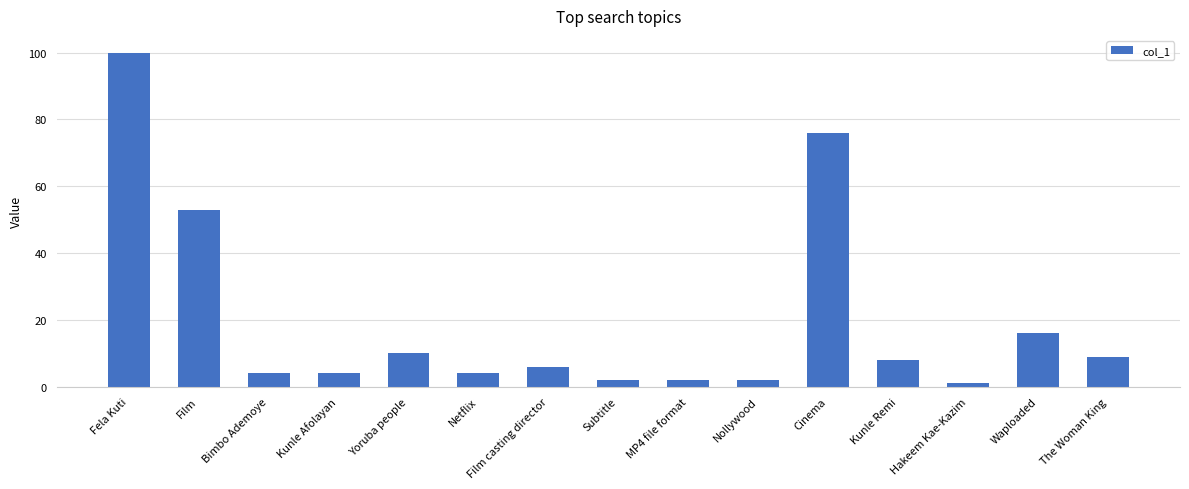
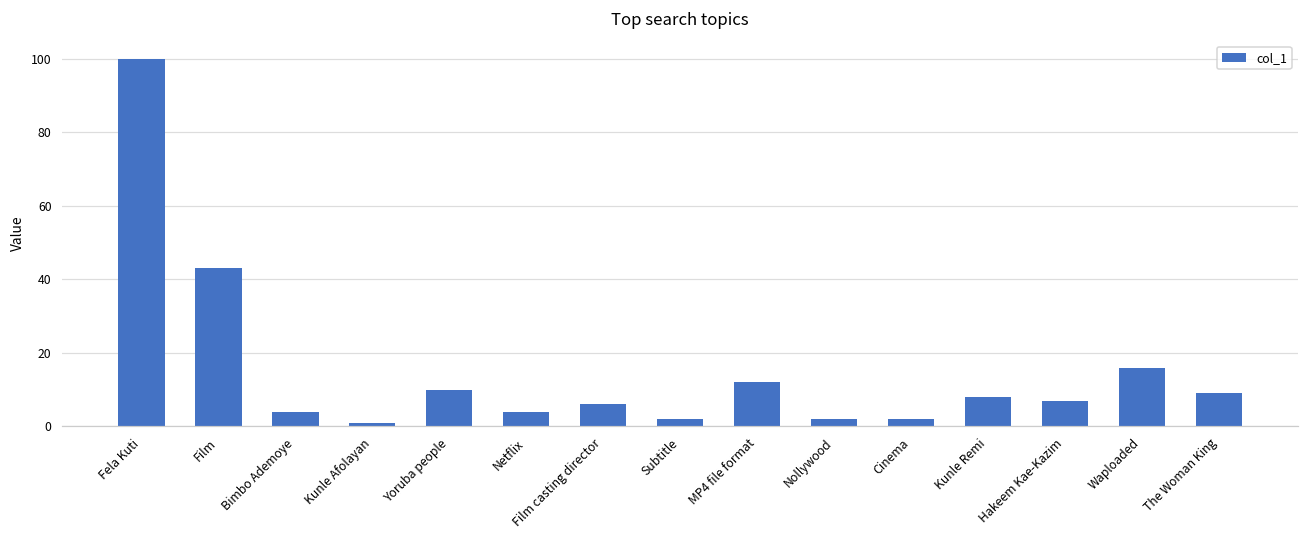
Film: 53 -> 43
Kunle Afolayan: 4 -> 1
MP4 file format: 2 -> 12
Cinema: 76 -> 2
Hakeem Kae-Kazim: 1 -> 7
